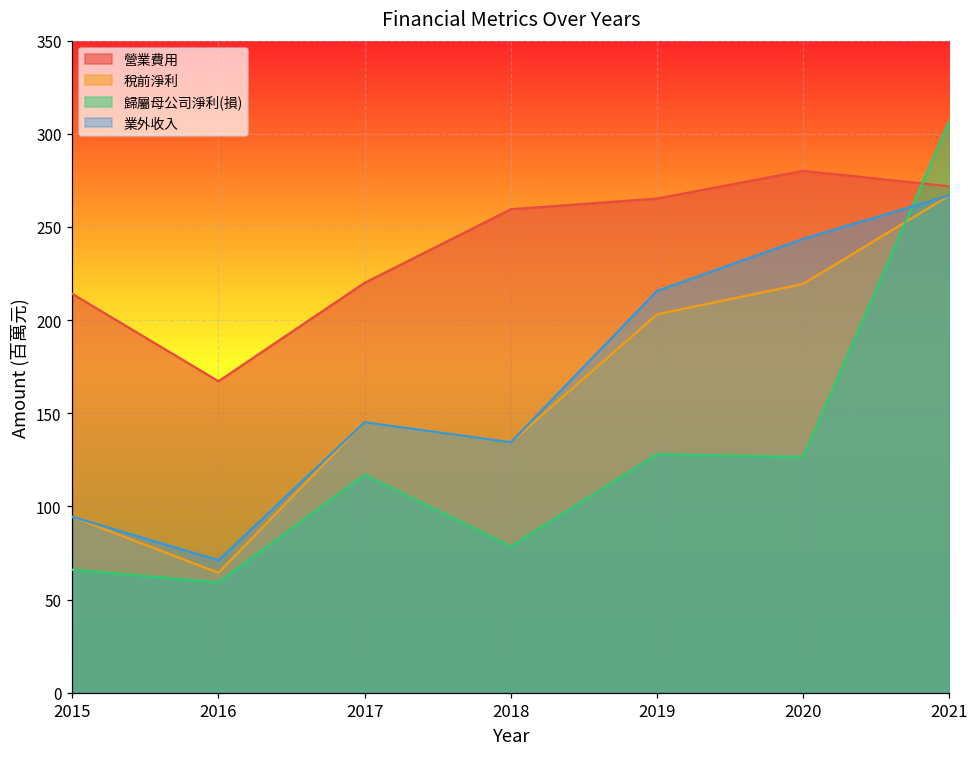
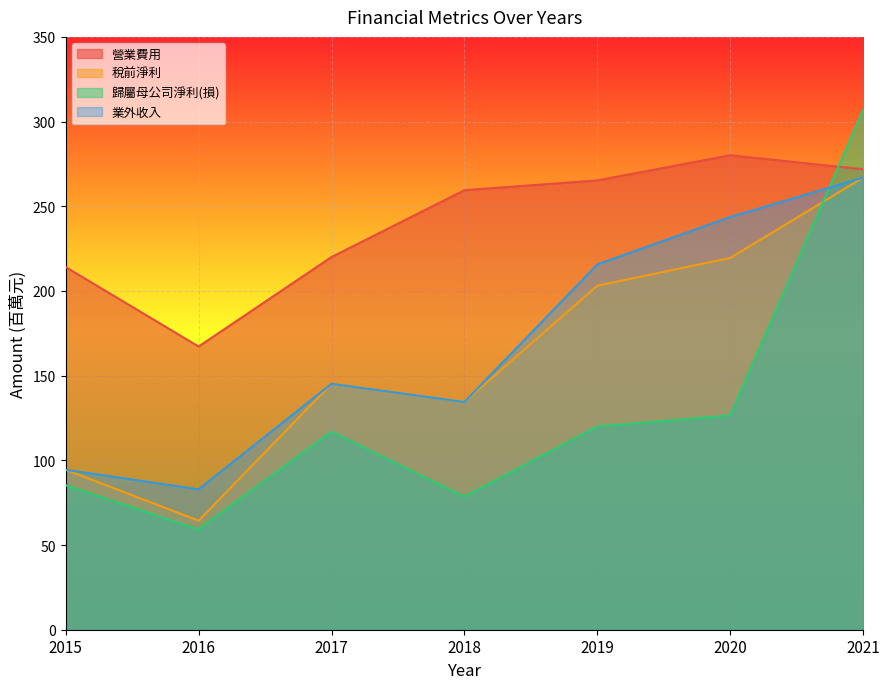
歸屬母公司淨利(損), 2015: 66 -> 85
業外收入, 2016: 71 -> 83
歸屬母公司淨利(損), 2019: 128 -> 120
